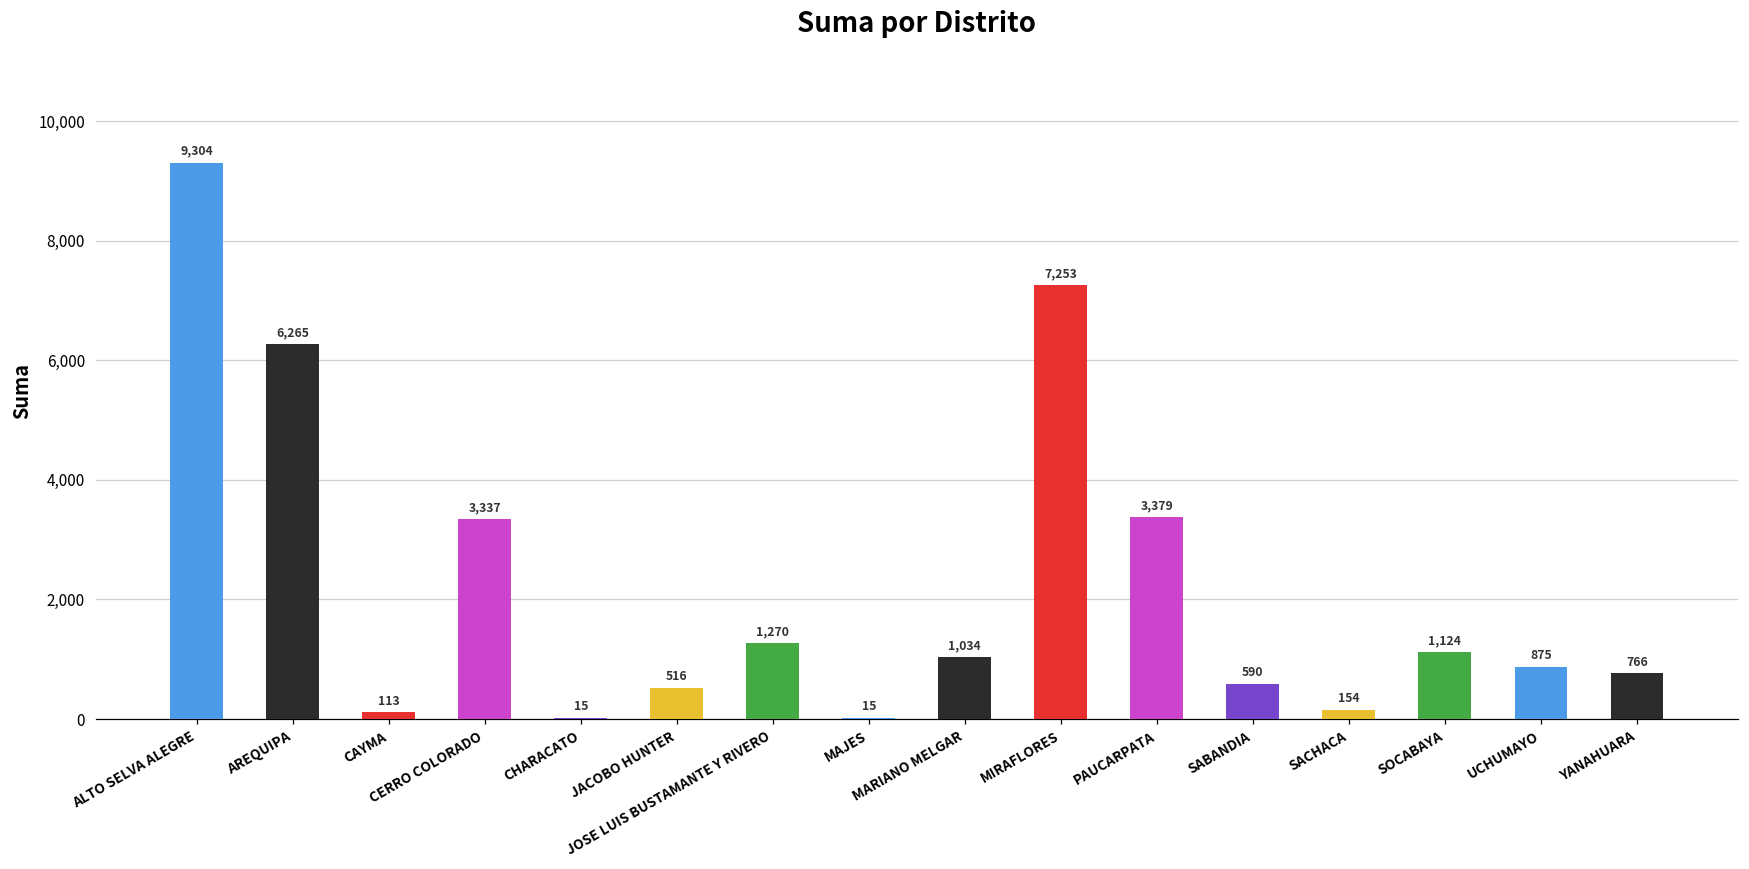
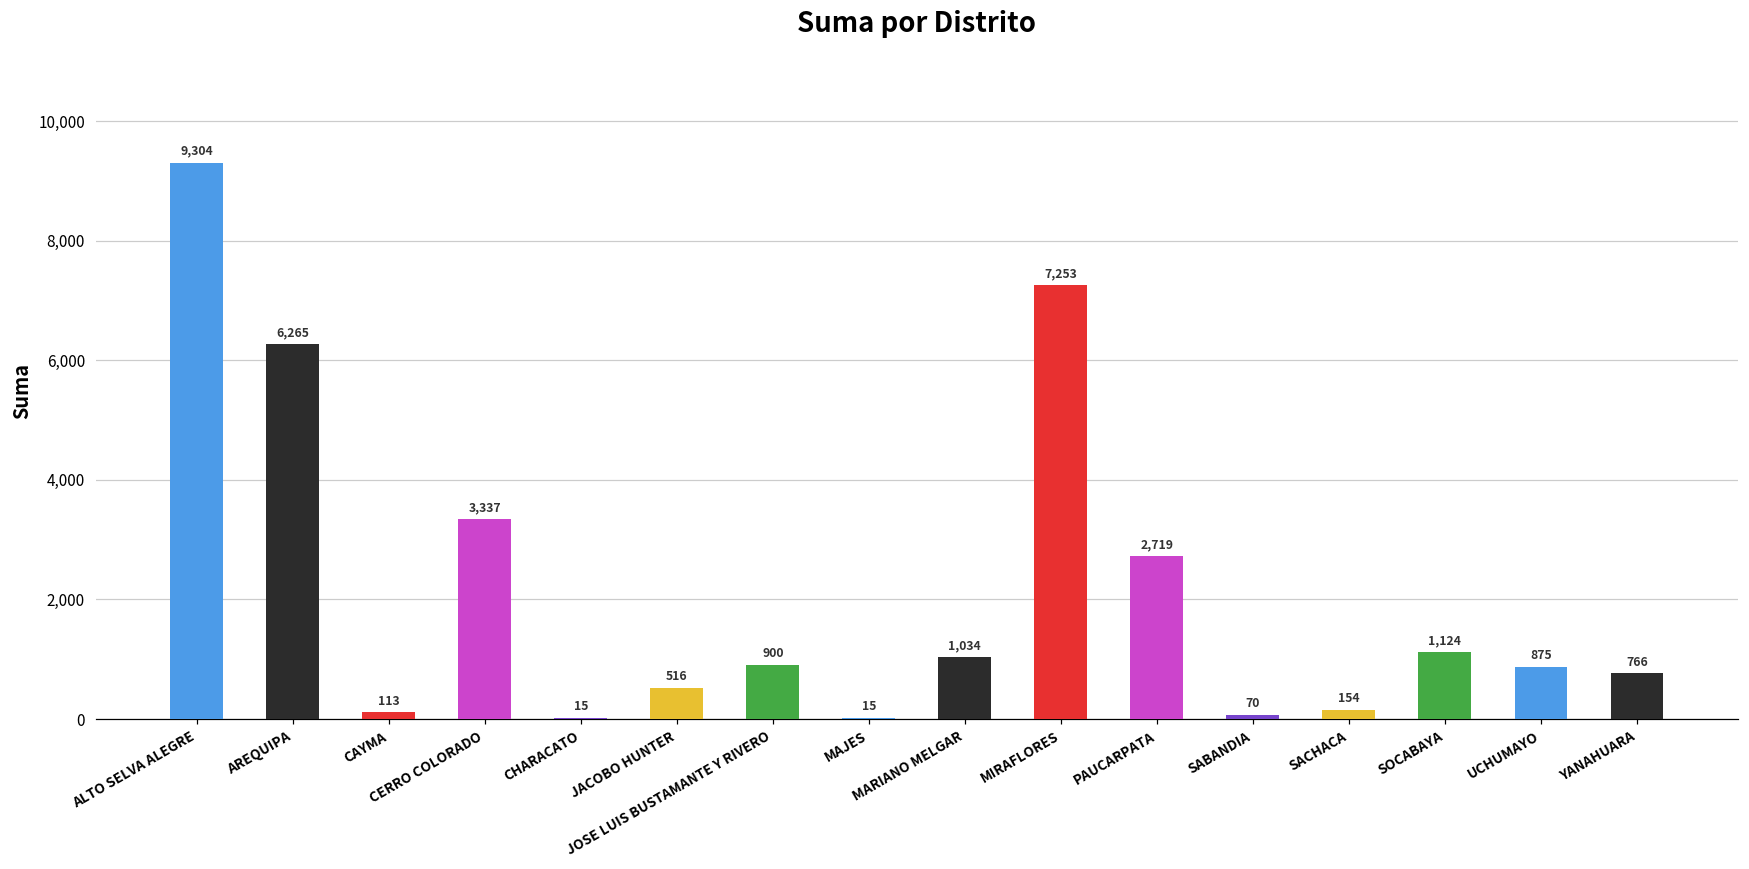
JOSE LUIS BUSTAMANTE Y RIVERO: 1,270 -> 900
PAUCARPATA: 3,379 -> 2,719
SABANDIA: 590 -> 70
